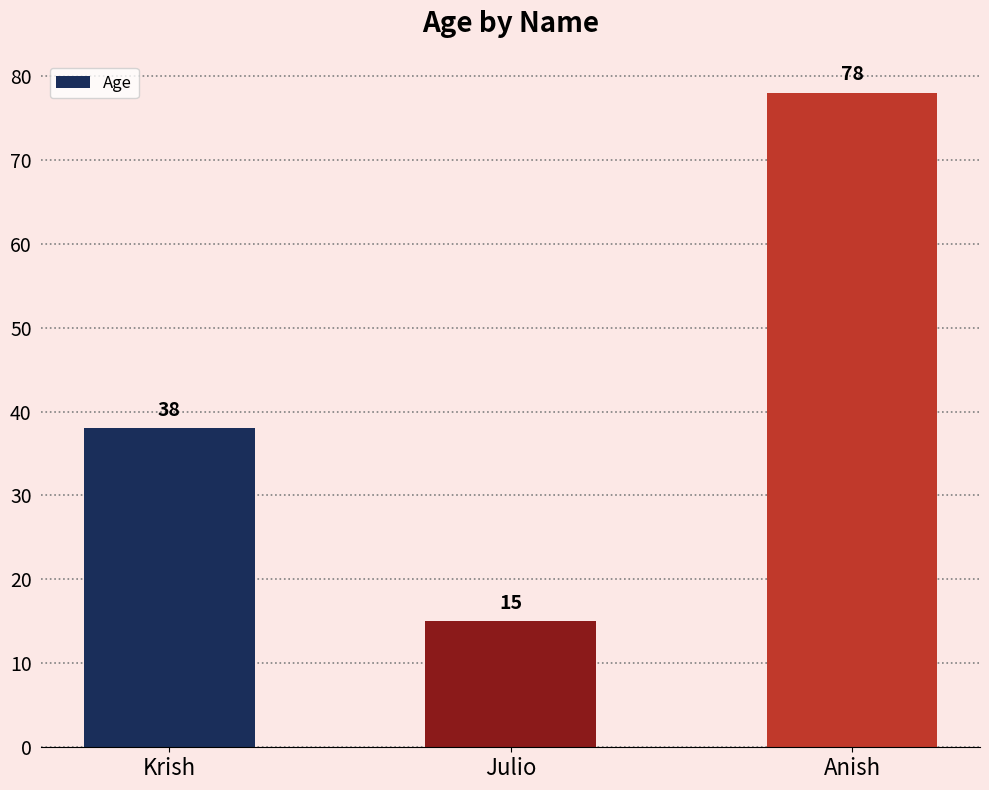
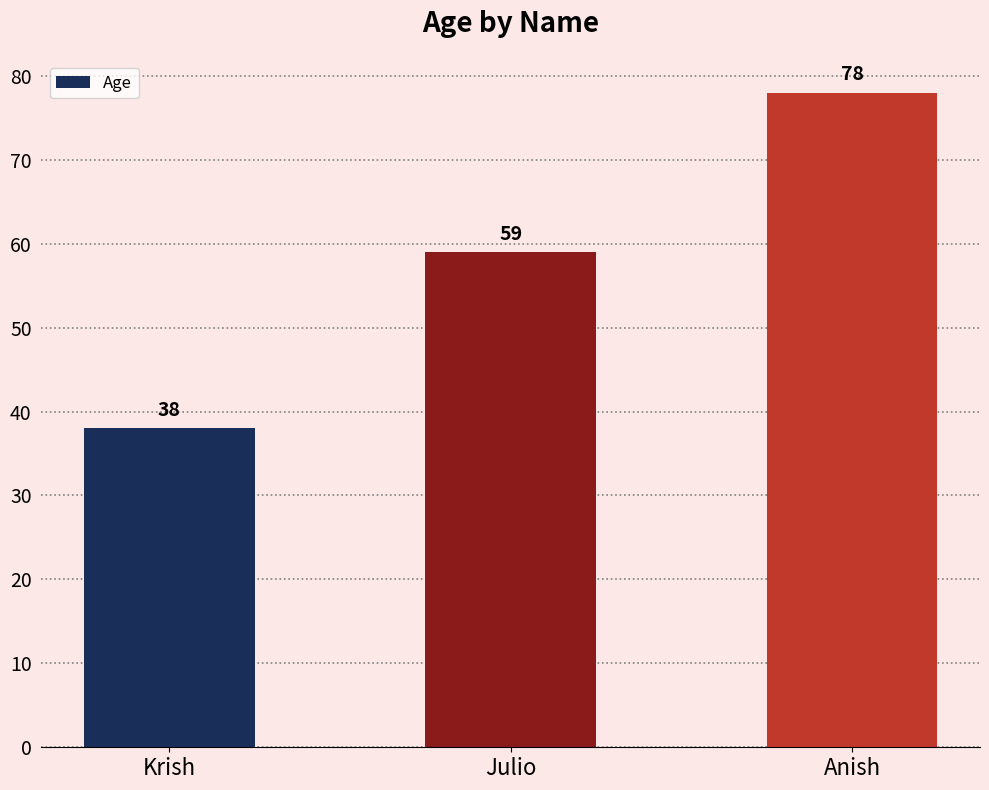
Julio: 15 -> 59
